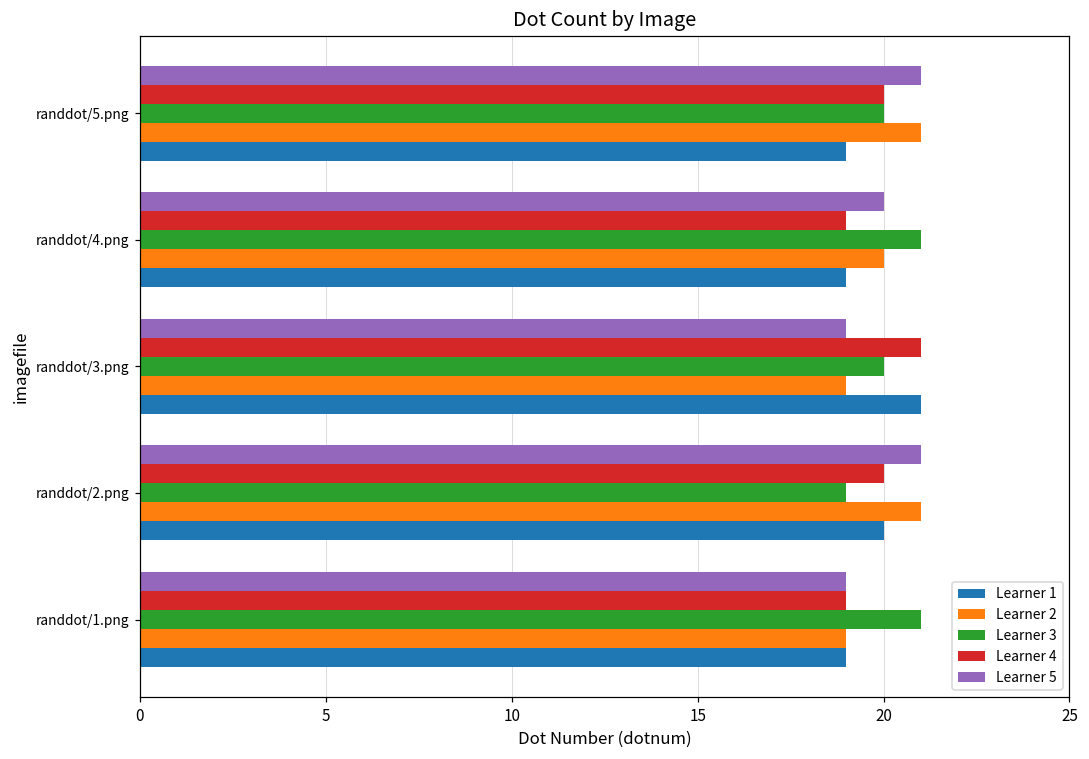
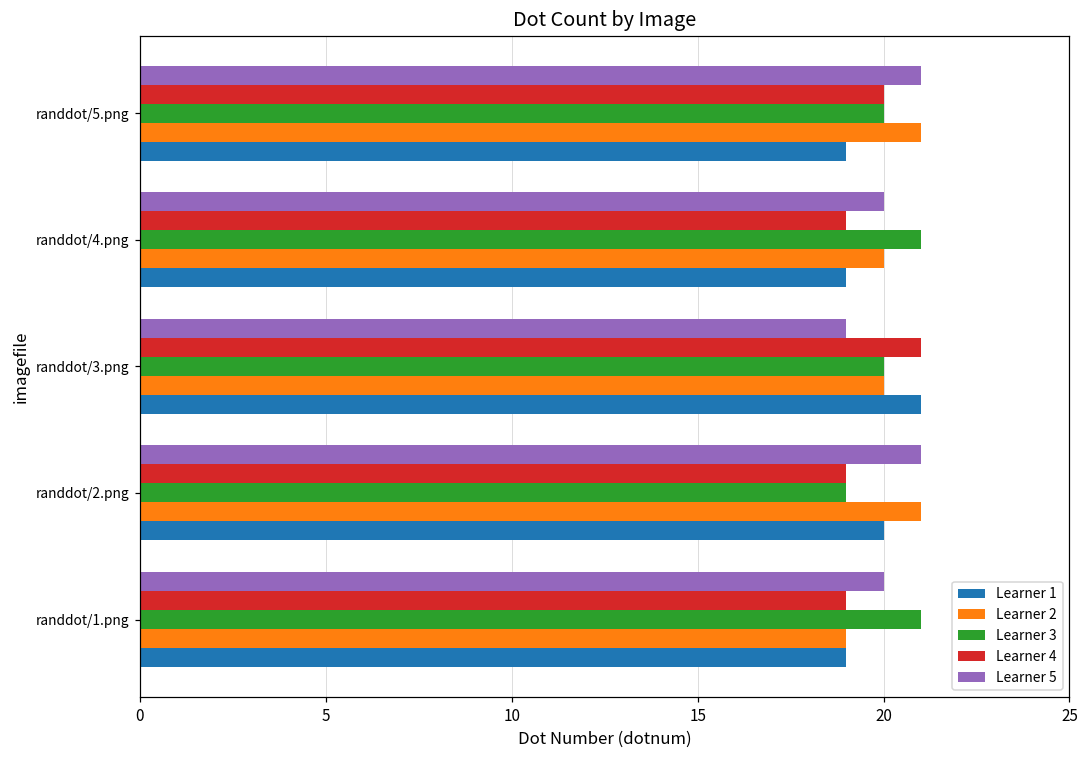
Learner 2, randdot/3.png: 19 -> 20
Learner 4, randdot/2.png: 20 -> 19
Learner 5, randdot/1.png: 19 -> 20
